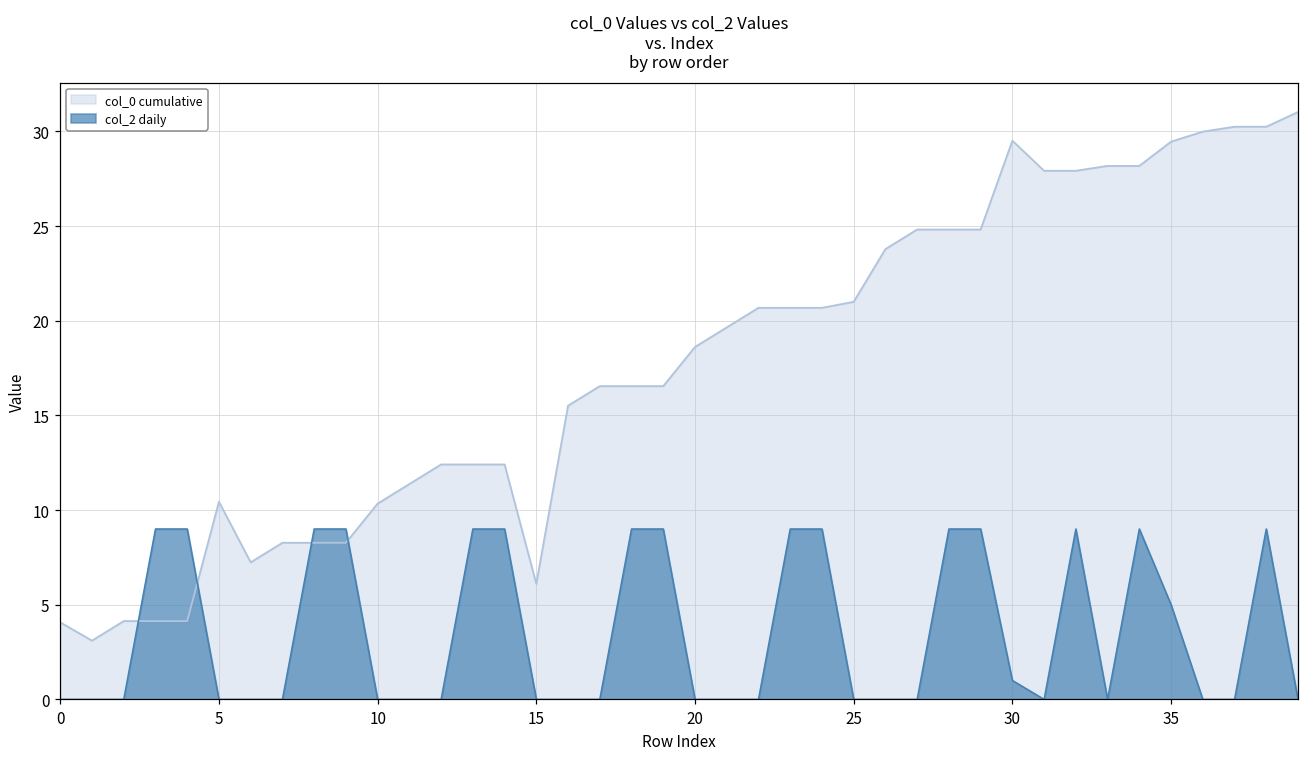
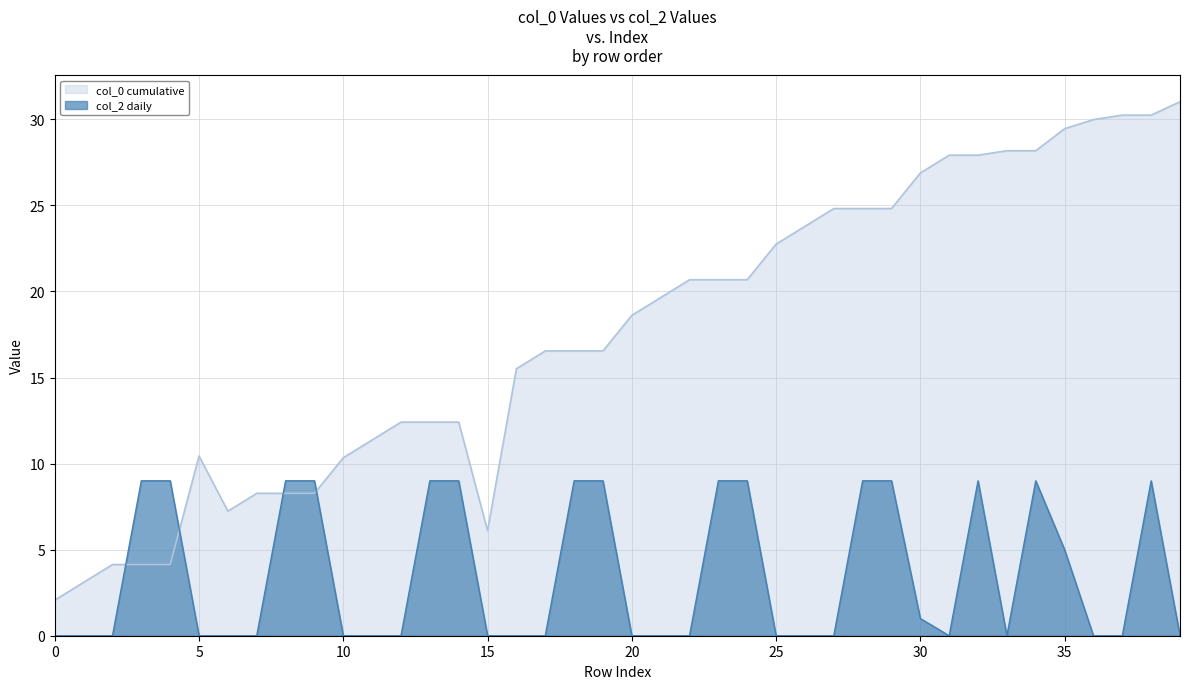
col_0 cumulative, 0: 4.1 -> 2.1
col_0 cumulative, 25: 21.0 -> 22.7
col_0 cumulative, 30: 29.5 -> 26.9
